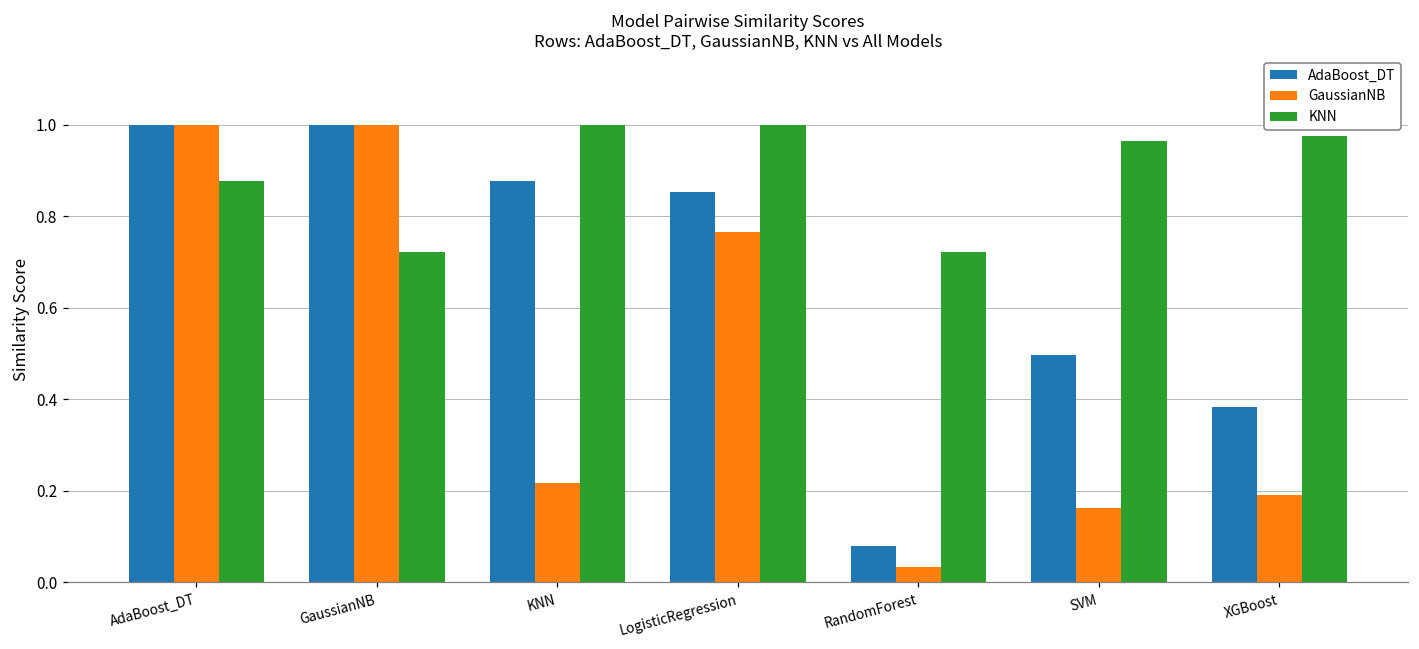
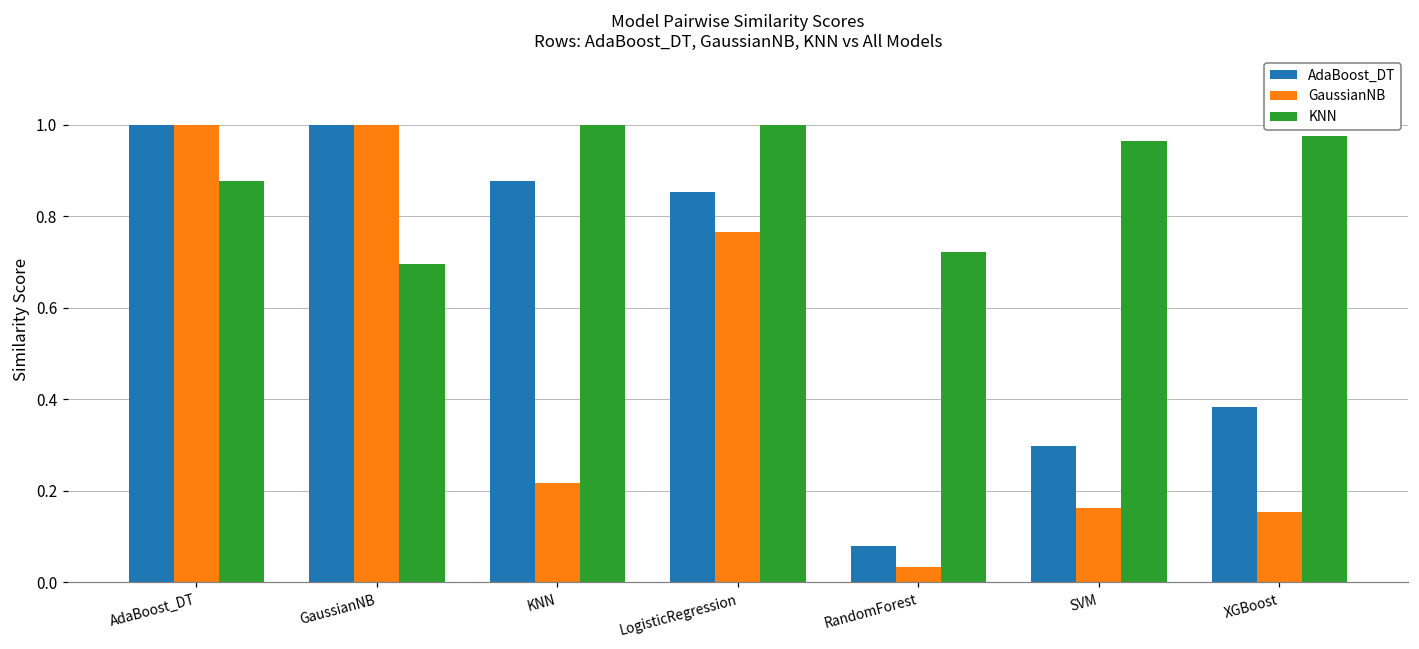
KNN, GaussianNB: 0.72 -> 0.70
AdaBoost_DT, SVM: 0.50 -> 0.30
GaussianNB, XGBoost: 0.19 -> 0.15
